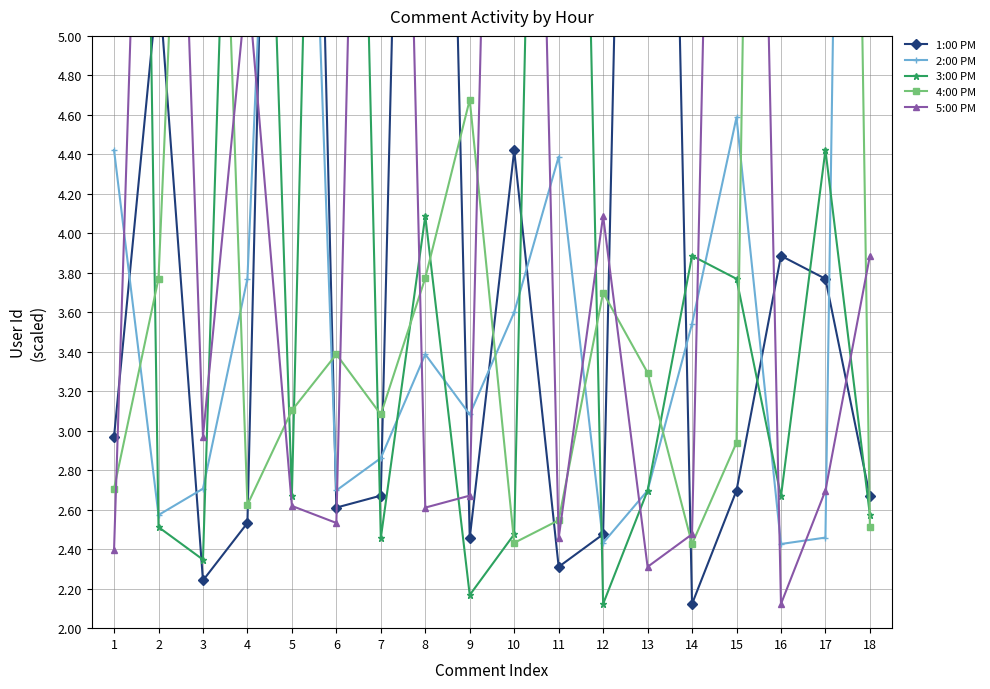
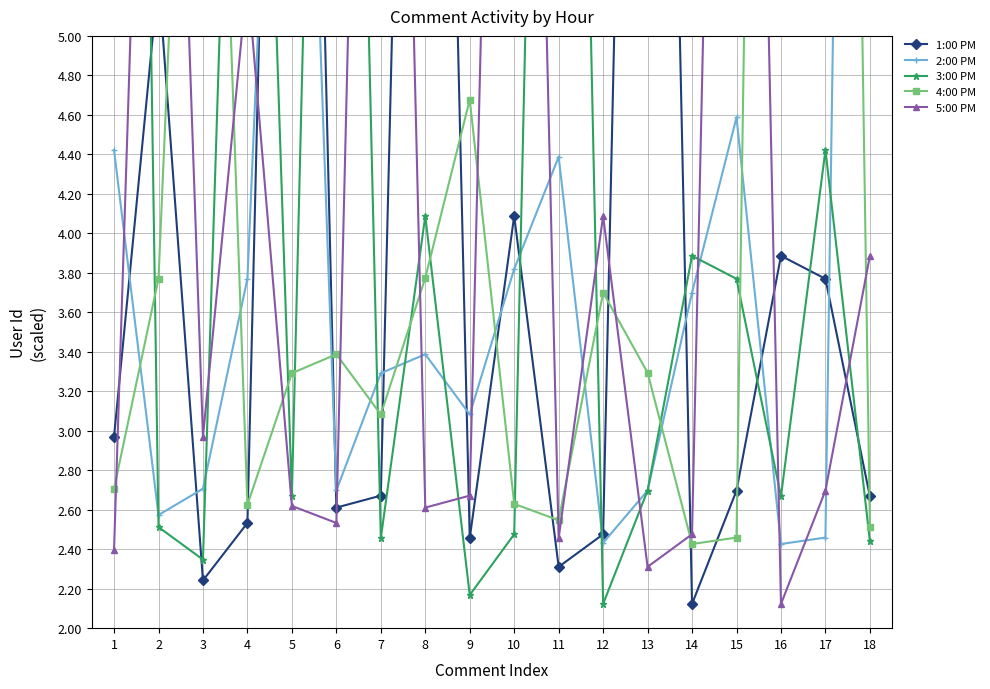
4:00 PM, 5: 3.10 -> 3.29
2:00 PM, 7: 2.86 -> 3.29
1:00 PM, 10: 4.42 -> 4.09
2:00 PM, 10: 3.60 -> 3.82
4:00 PM, 10: 2.43 -> 2.63
2:00 PM, 14: 3.54 -> 3.70
4:00 PM, 15: 2.94 -> 2.46
3:00 PM, 18: 2.57 -> 2.44
